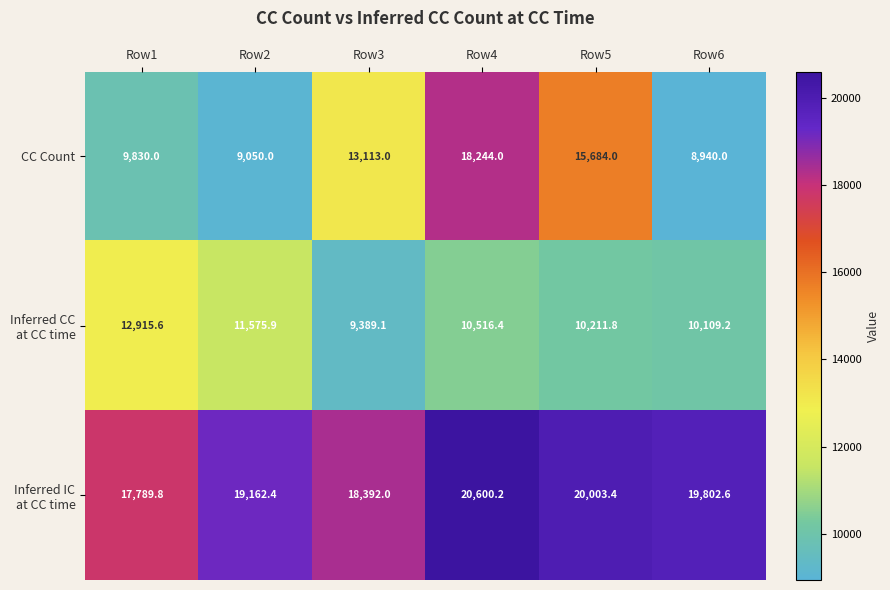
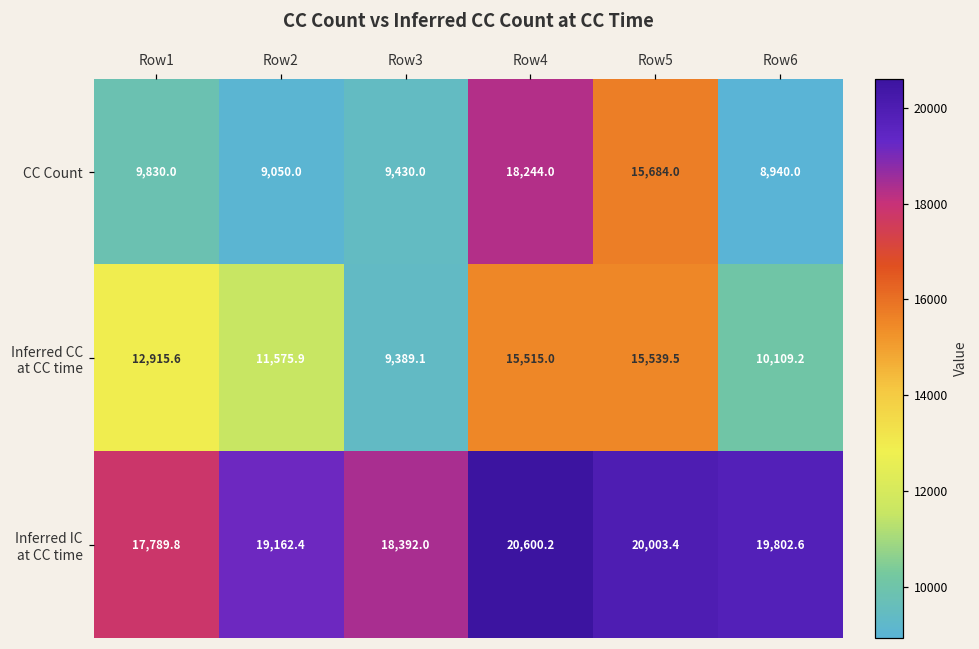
CC Count, Row3: 13,113.0 -> 9,430.0
Inferred CC at CC time, Row4: 10,516.4 -> 15,515.0
Inferred CC at CC time, Row5: 10,211.8 -> 15,539.5
